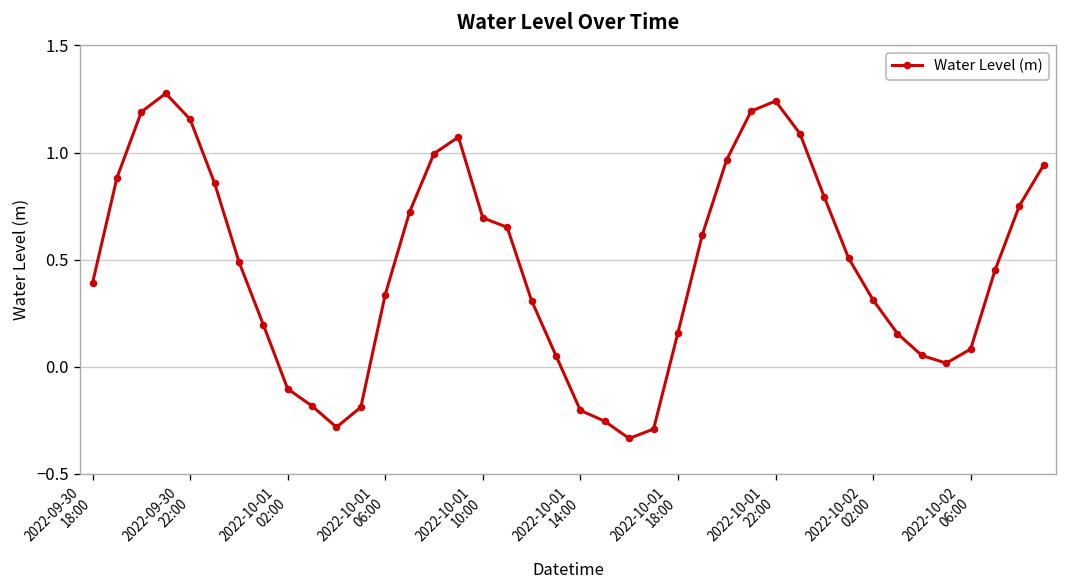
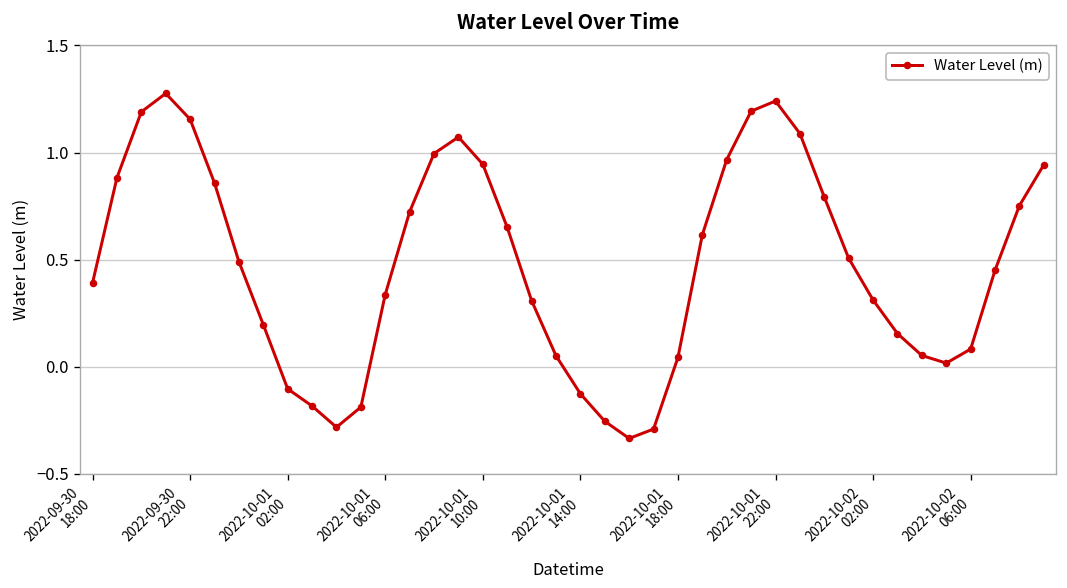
2022-10-01 10:00: 0.70 -> 0.95
2022-10-01 14:00: -0.20 -> -0.13
2022-10-01 18:00: 0.16 -> 0.04
